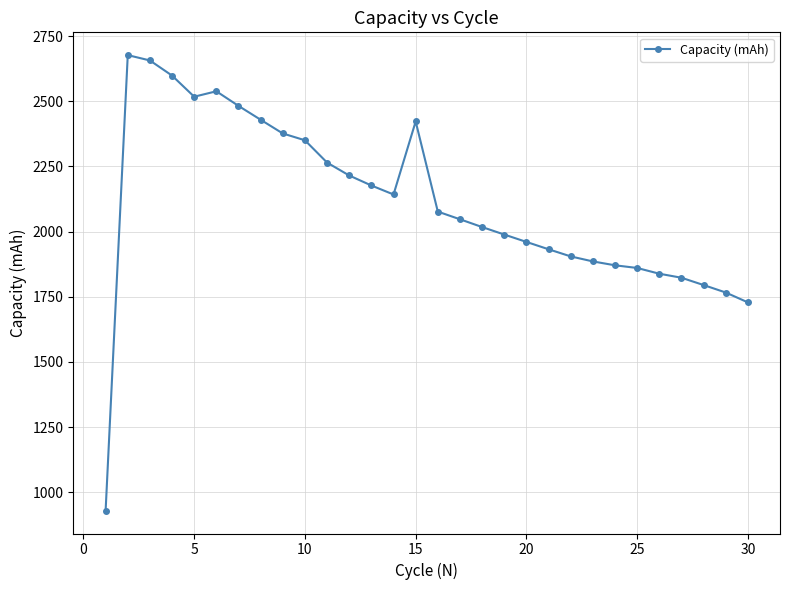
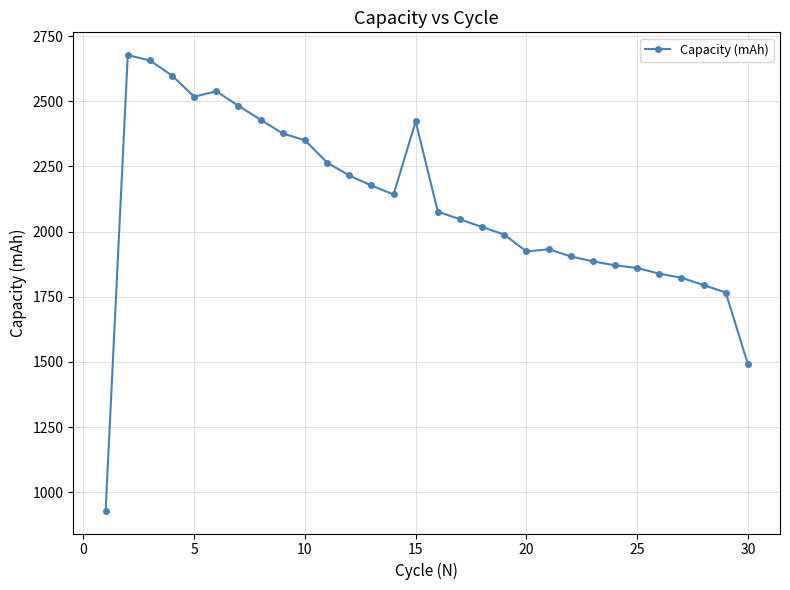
20: 1960 -> 1920
30: 1730 -> 1490
